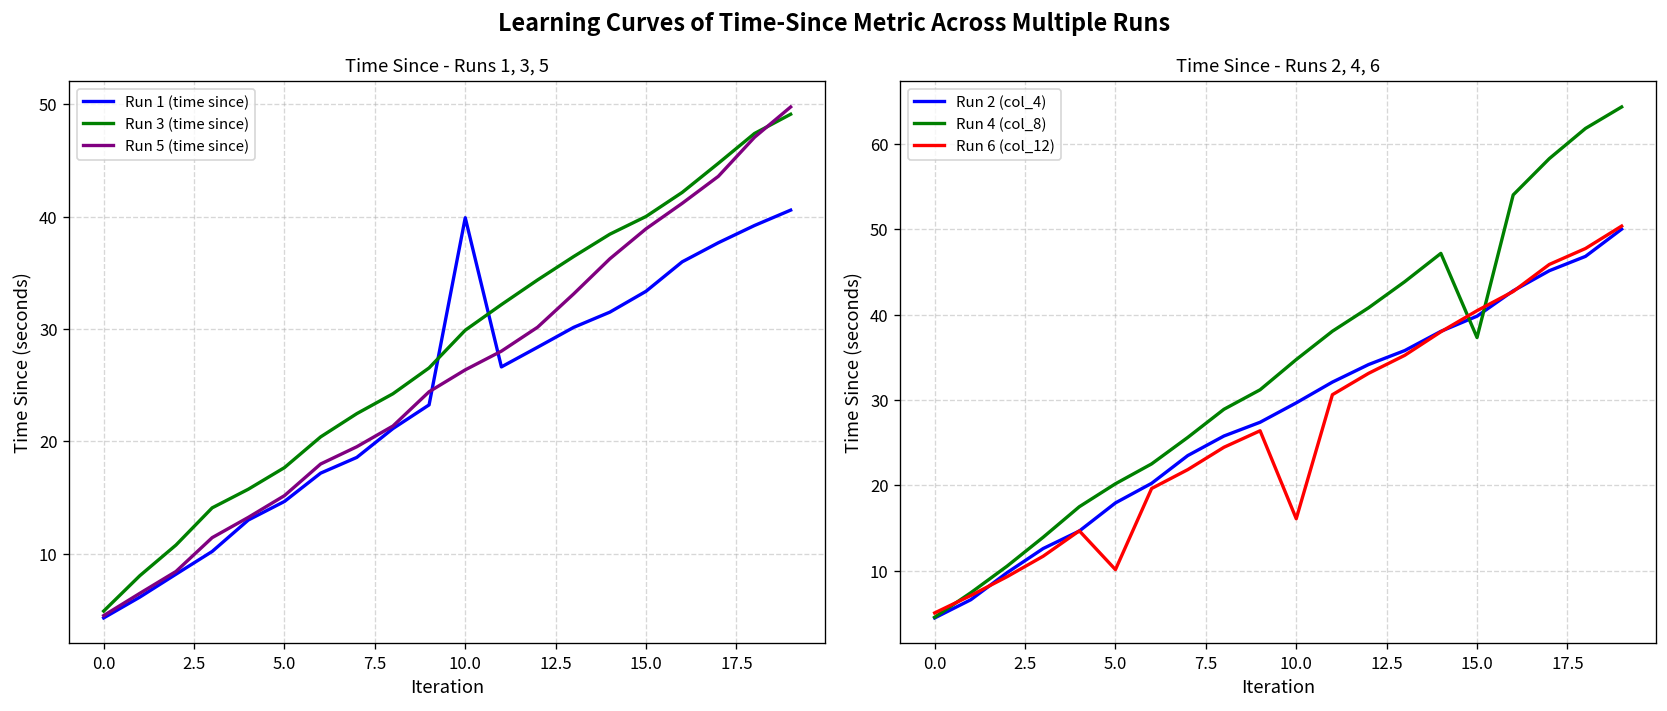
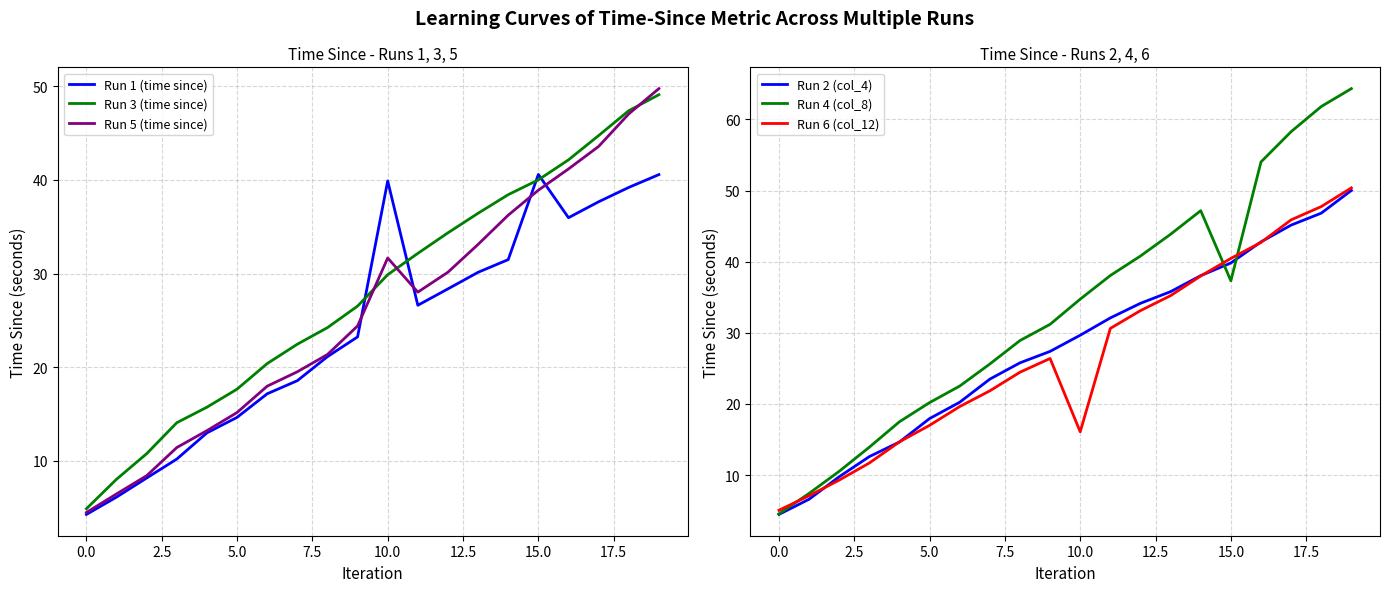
Time Since - Runs 1, 3, 5, Run 5 (time since), 10.0: 26 -> 32
Time Since - Runs 1, 3, 5, Run 1 (time since), 15.0: 33 -> 41
Time Since - Runs 2, 4, 6, Run 6 (col_12), 5.0: 10 -> 17
